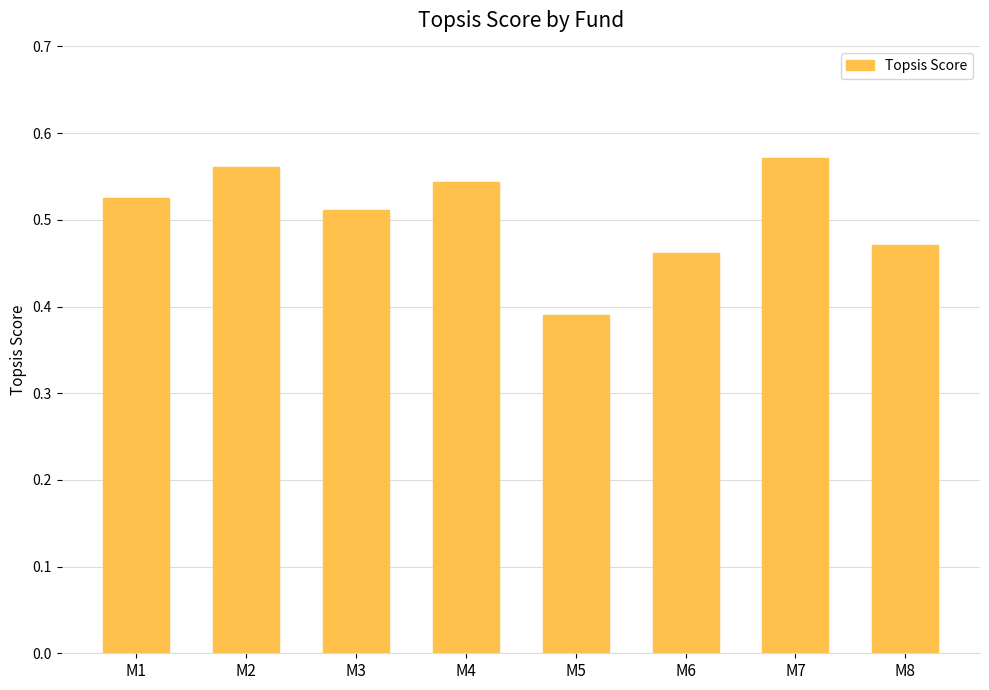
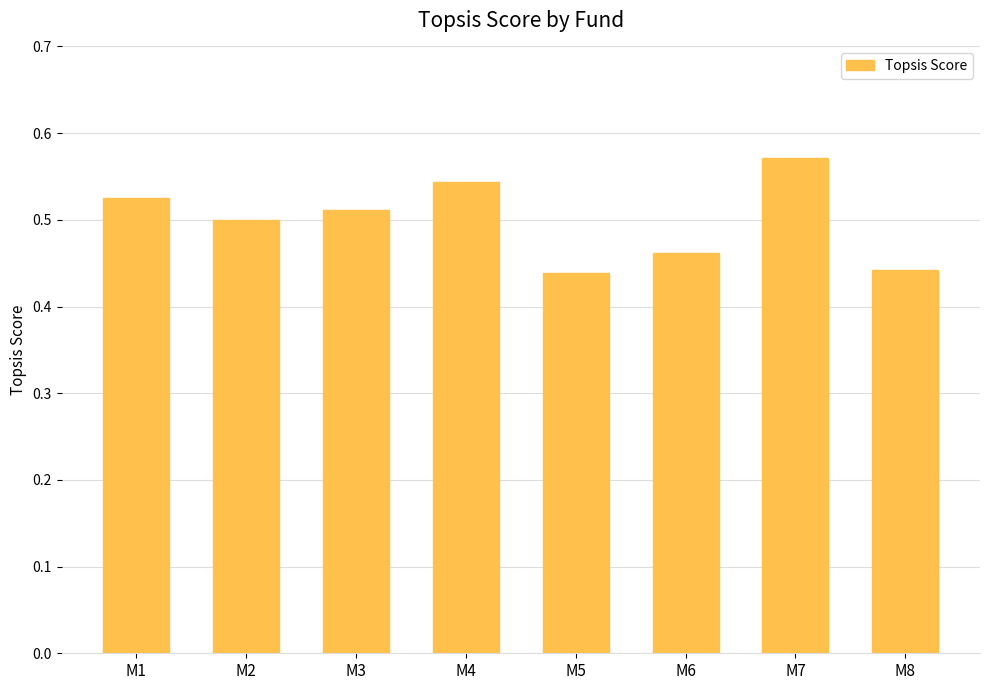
M2: 0.56 -> 0.50
M5: 0.39 -> 0.44
M8: 0.47 -> 0.44
